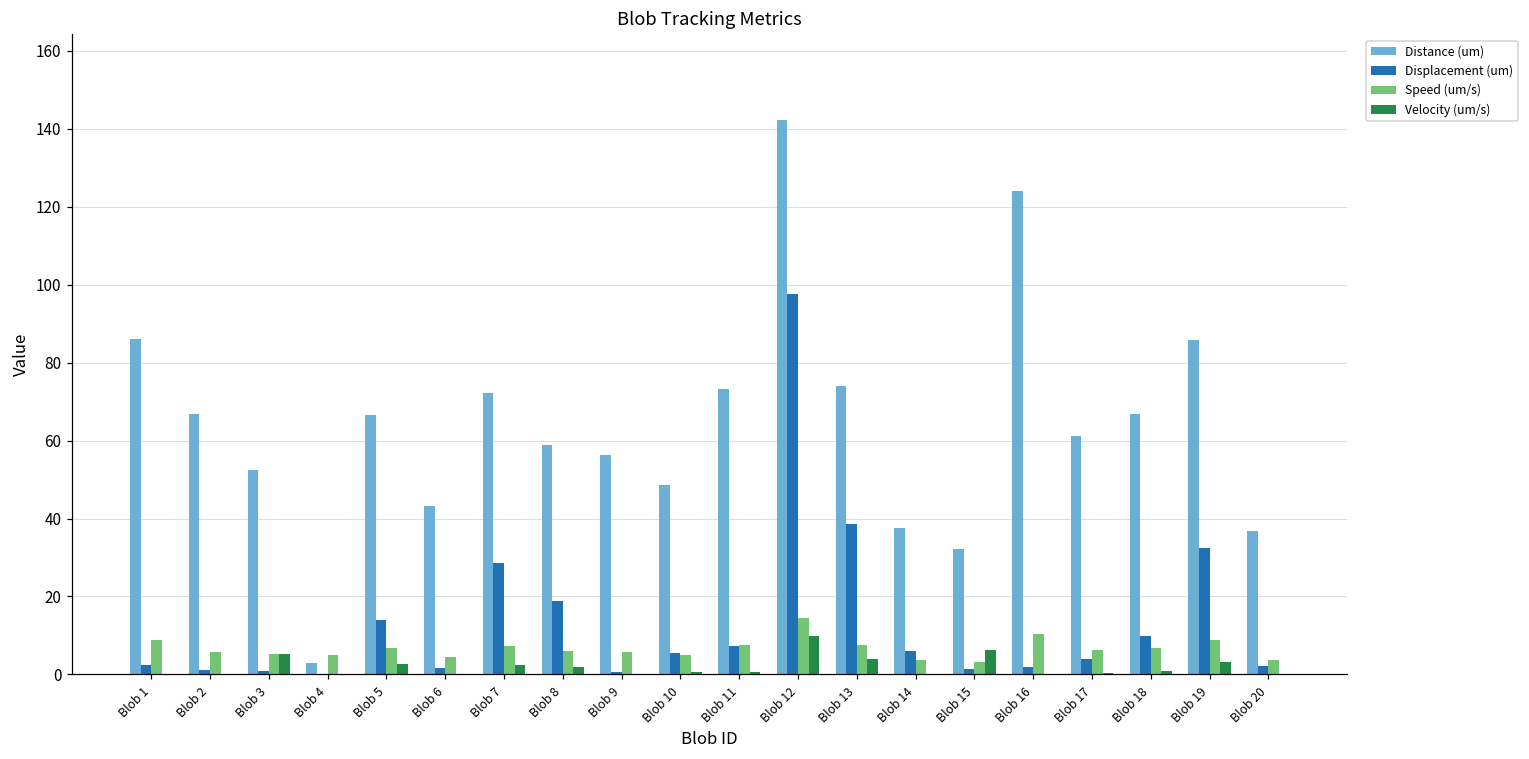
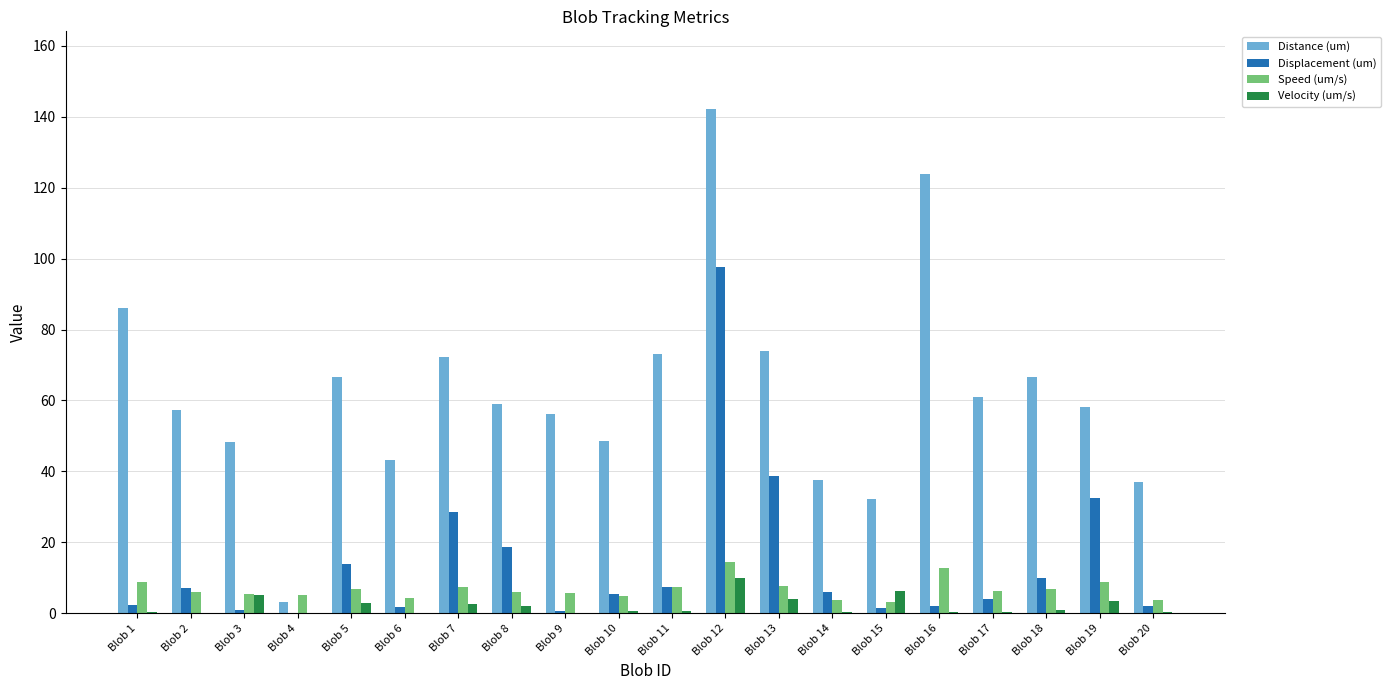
Distance (um), Blob 2: 67 -> 57
Displacement (um), Blob 2: 1 -> 7
Distance (um), Blob 3: 52 -> 48
Speed (um/s), Blob 16: 10 -> 13
Distance (um), Blob 19: 86 -> 58
